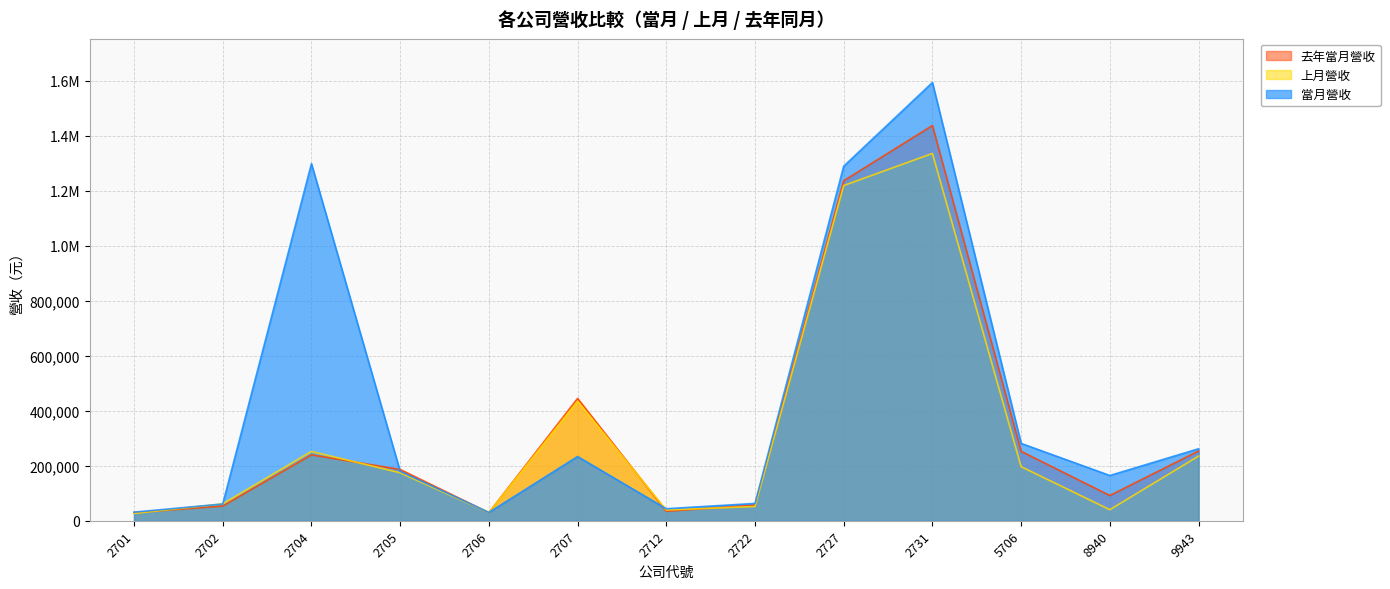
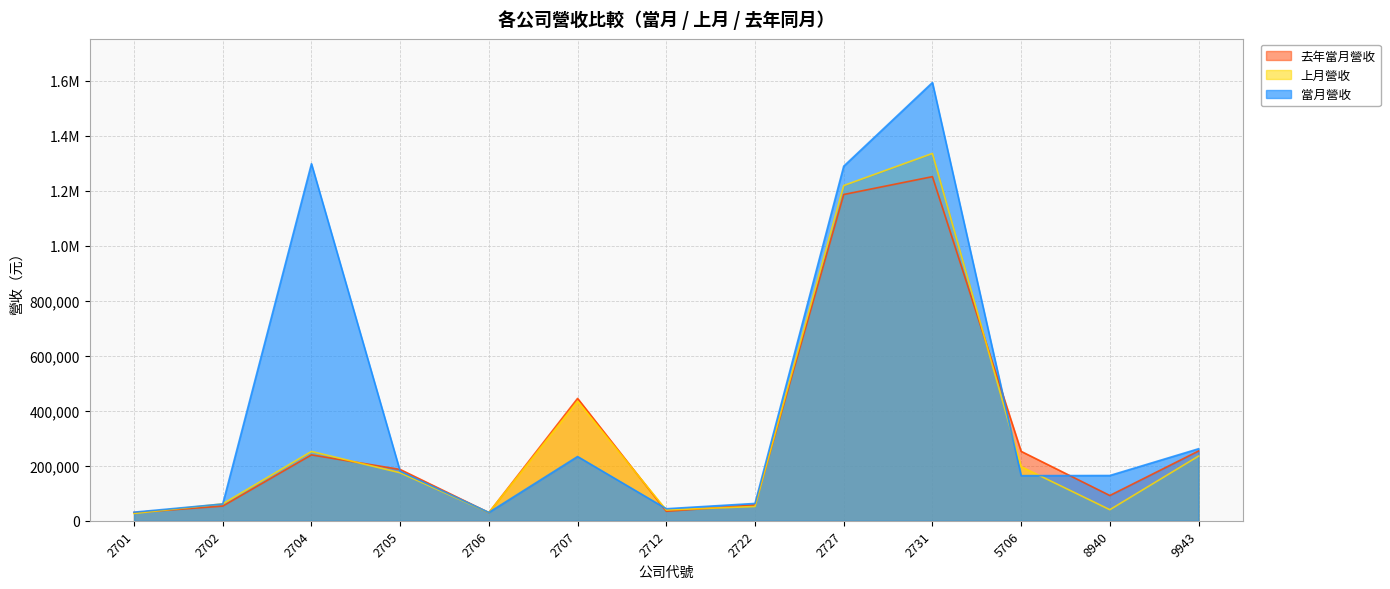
去年當月營收, 2727: 1,240,000 -> 1,190,000
去年當月營收, 2731: 1,440,000 -> 1,250,000
當月營收, 5706: 280,000 -> 160,000
